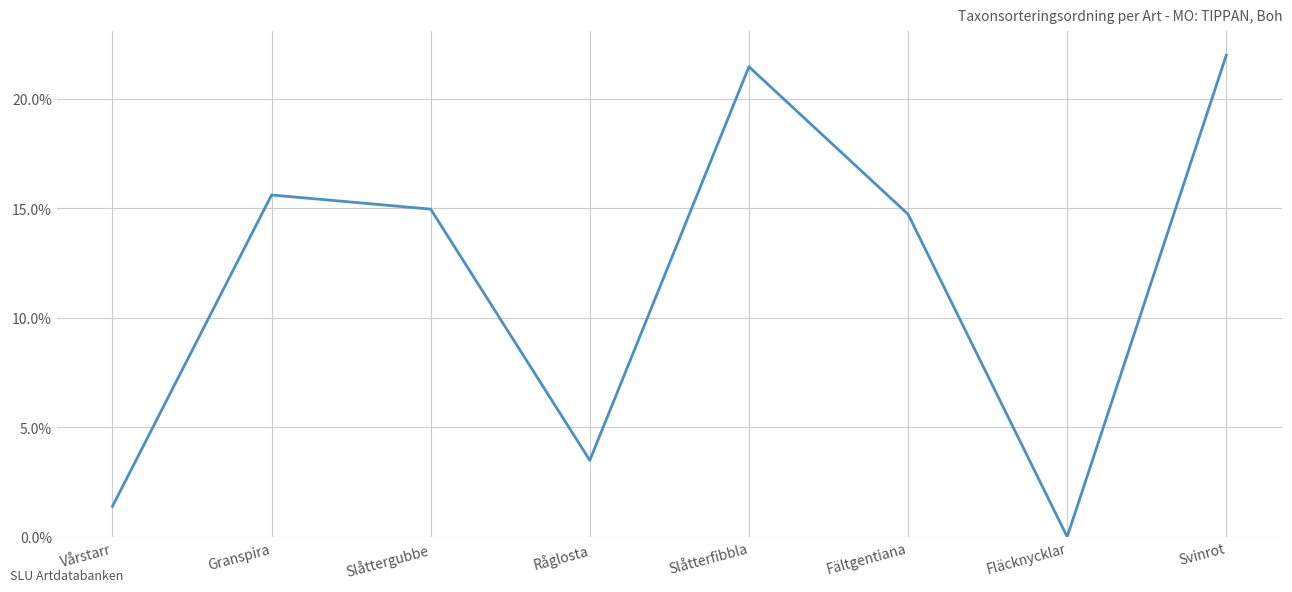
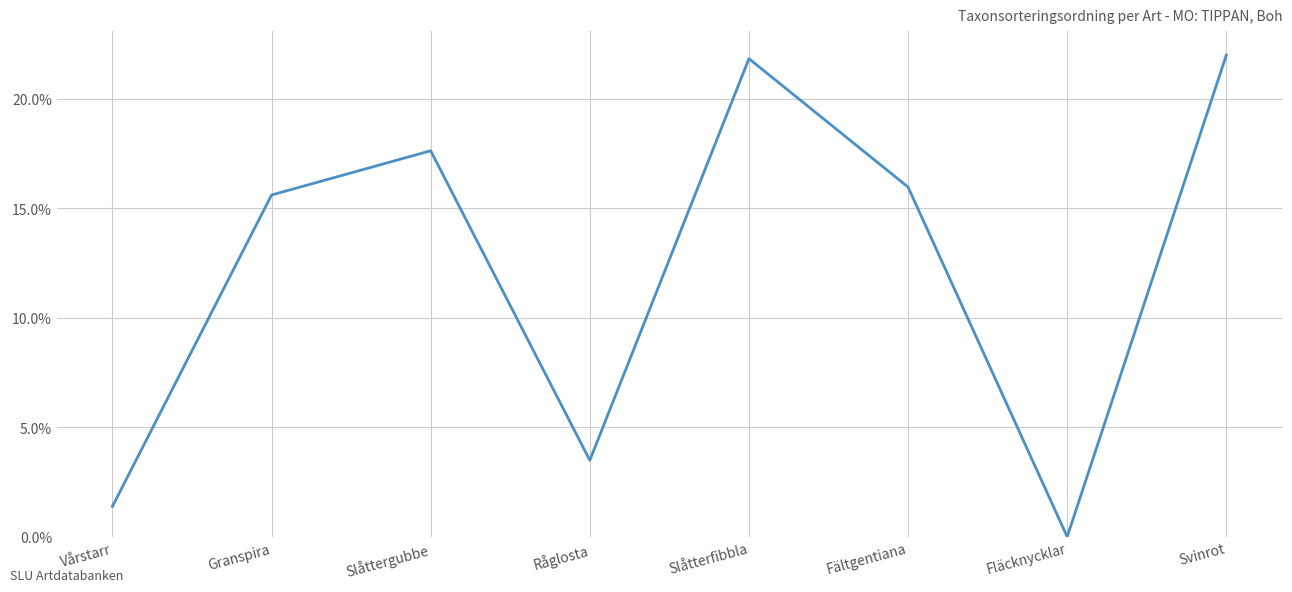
Slåttergubbe: 15.0% -> 17.6%
Slåtterfibbla: 21.5% -> 21.8%
Fältgentiana: 14.7% -> 16.0%
